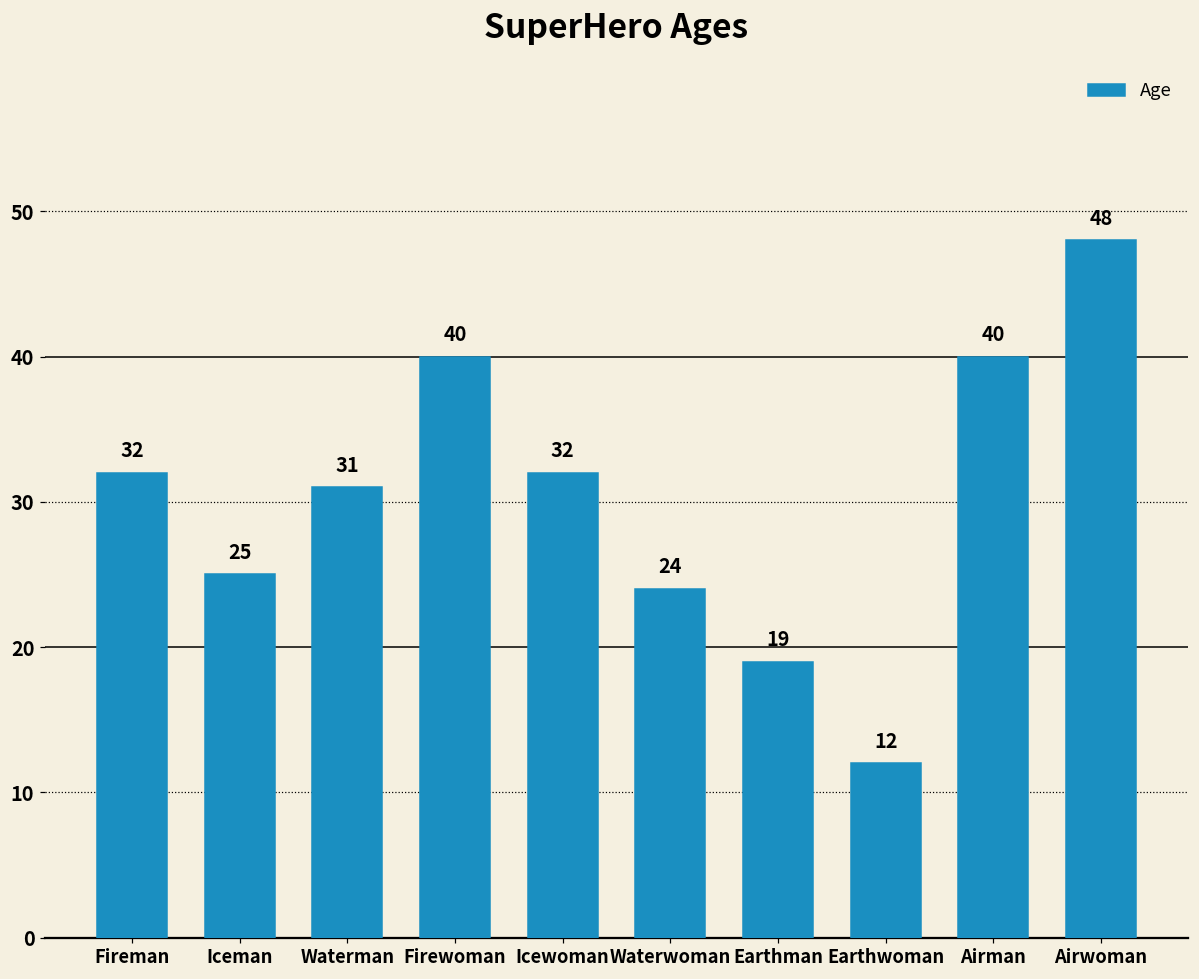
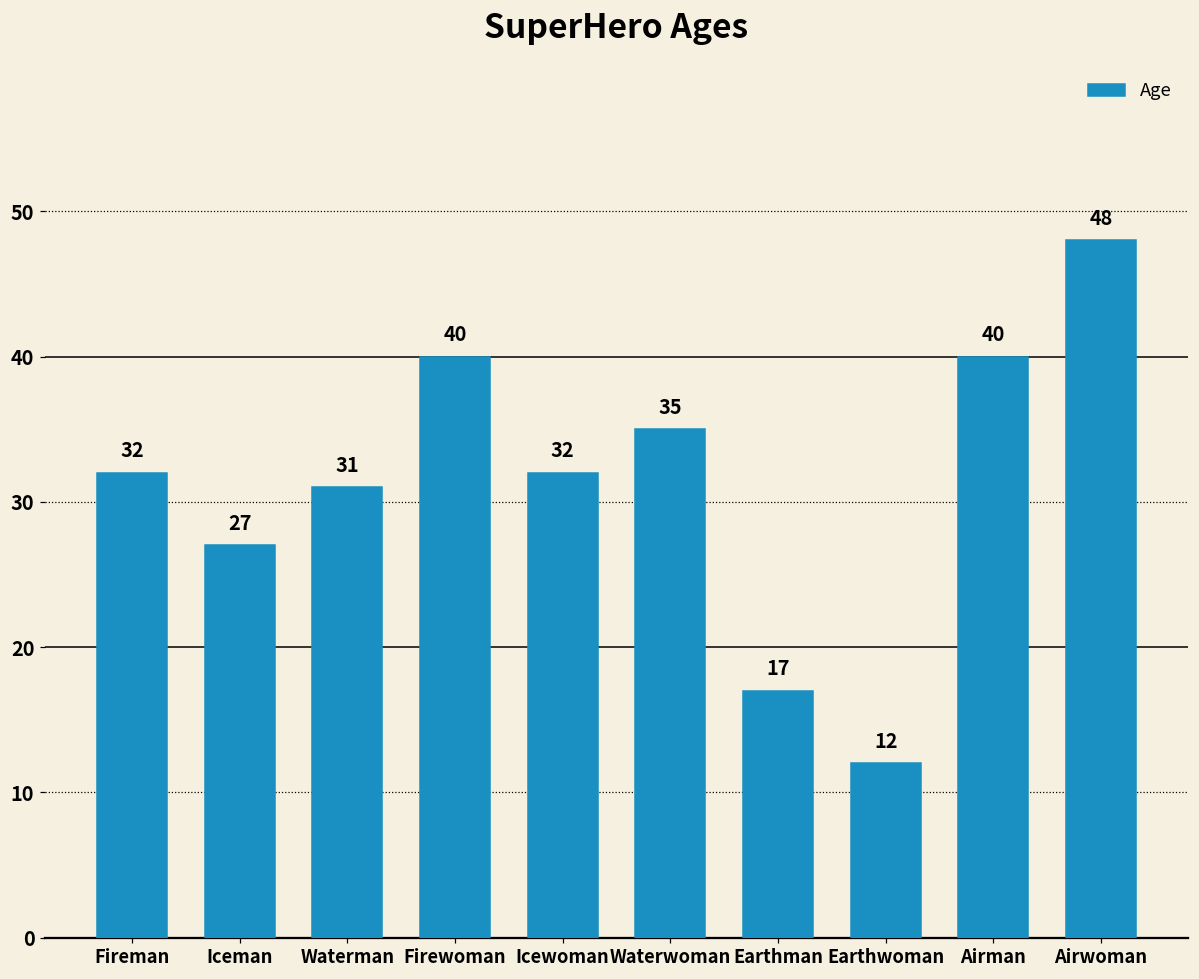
Iceman: 25 -> 27
Waterwoman: 24 -> 35
Earthman: 19 -> 17
